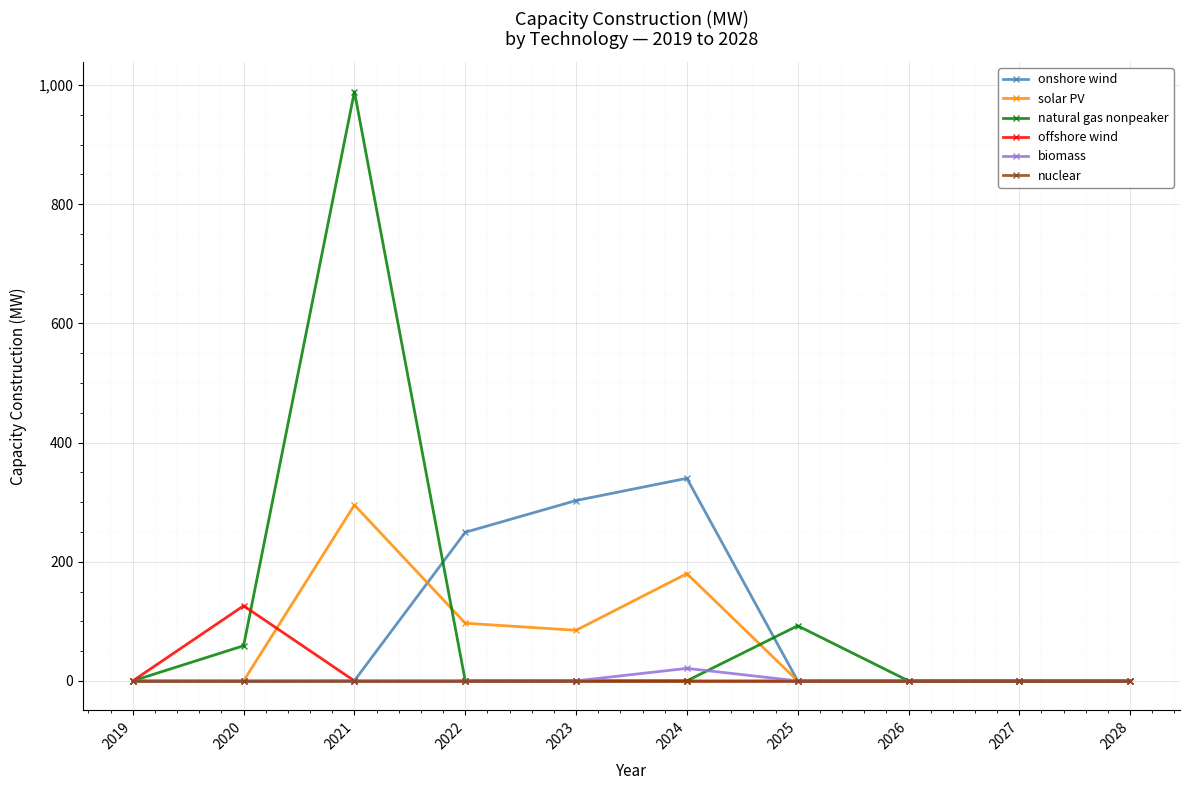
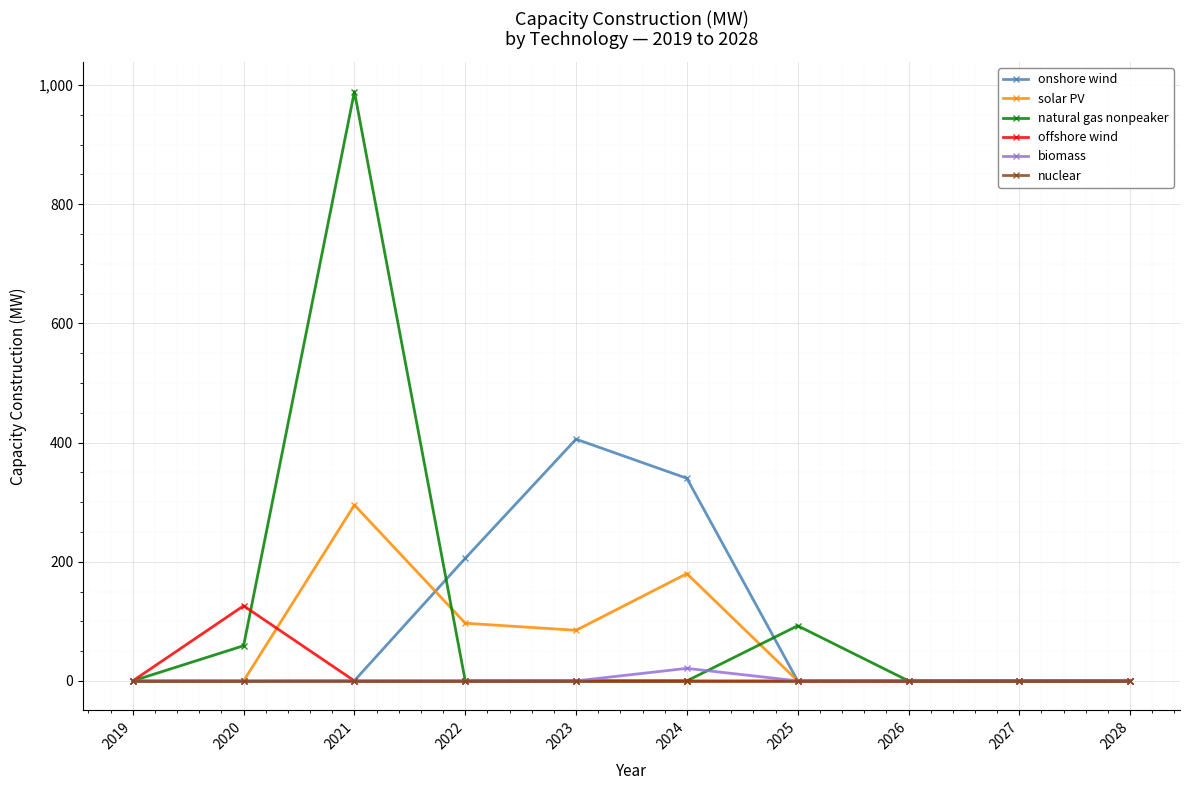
onshore wind, 2022: 250 -> 210
onshore wind, 2023: 300 -> 410
